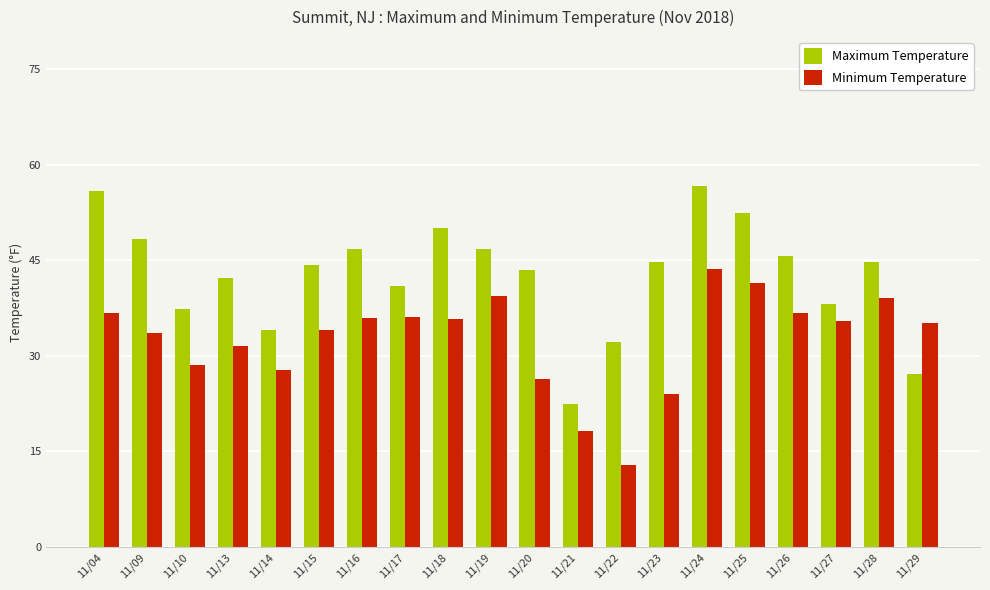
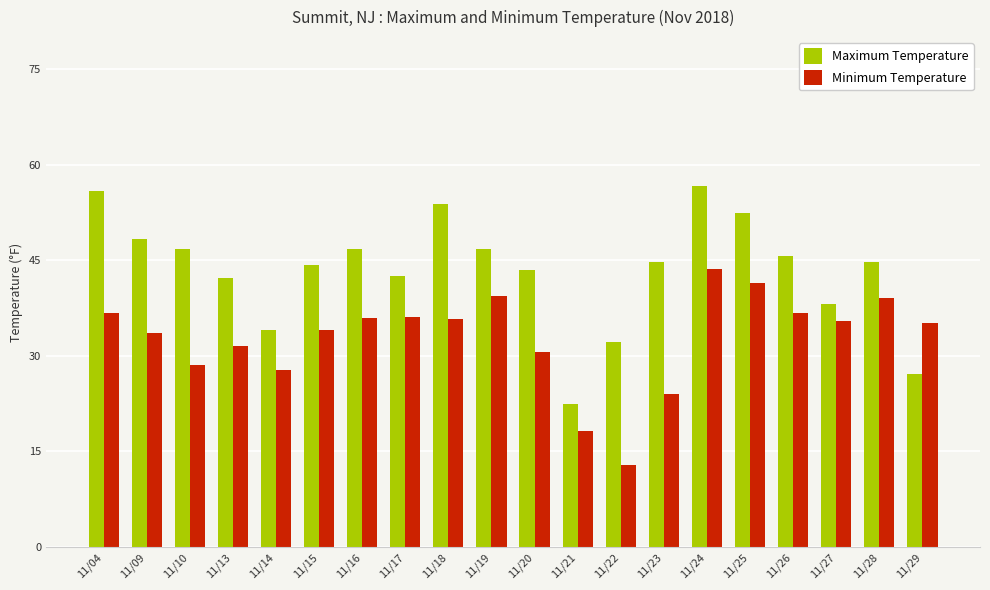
Maximum Temperature, 11/10: 37 -> 47
Maximum Temperature, 11/17: 41 -> 43
Maximum Temperature, 11/18: 50 -> 54
Minimum Temperature, 11/20: 26 -> 31
